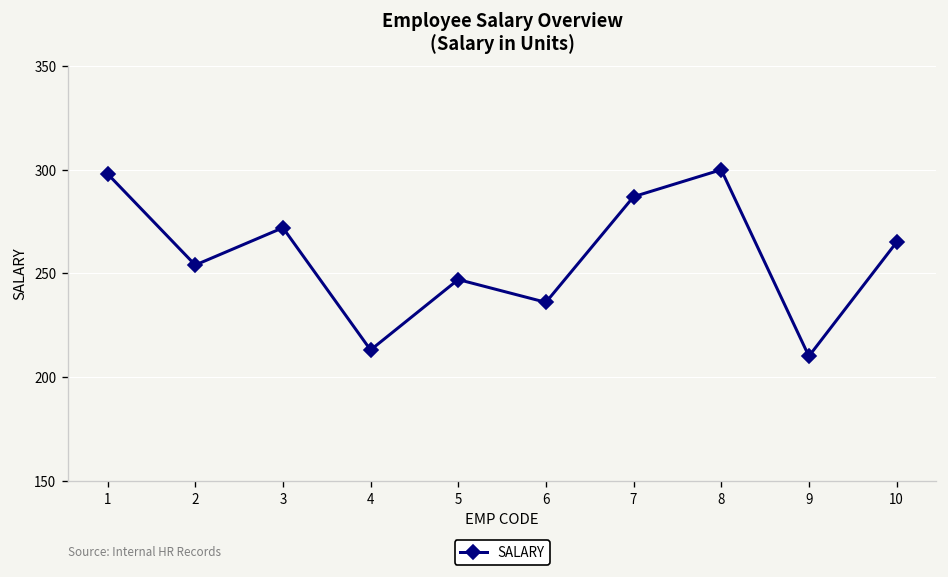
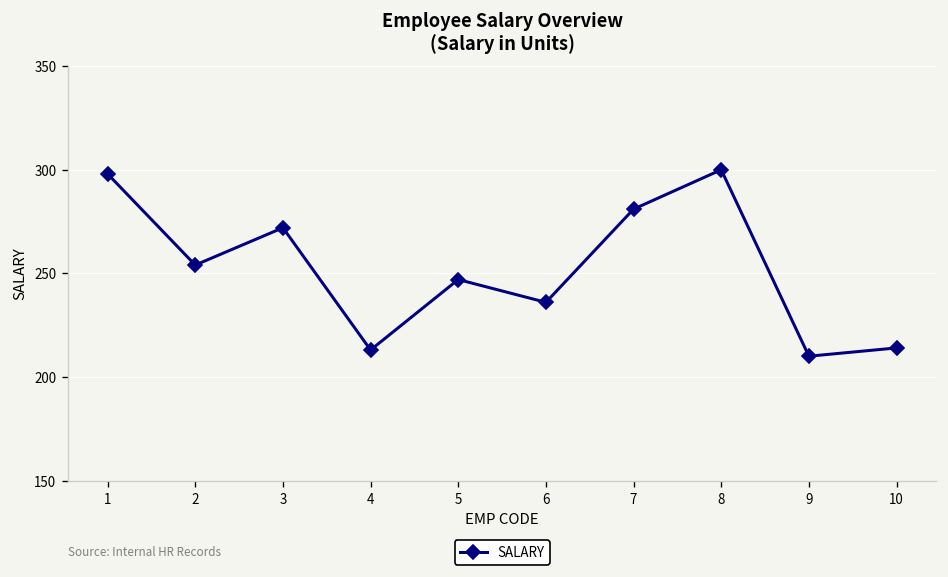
7: 287 -> 281
10: 265 -> 214
